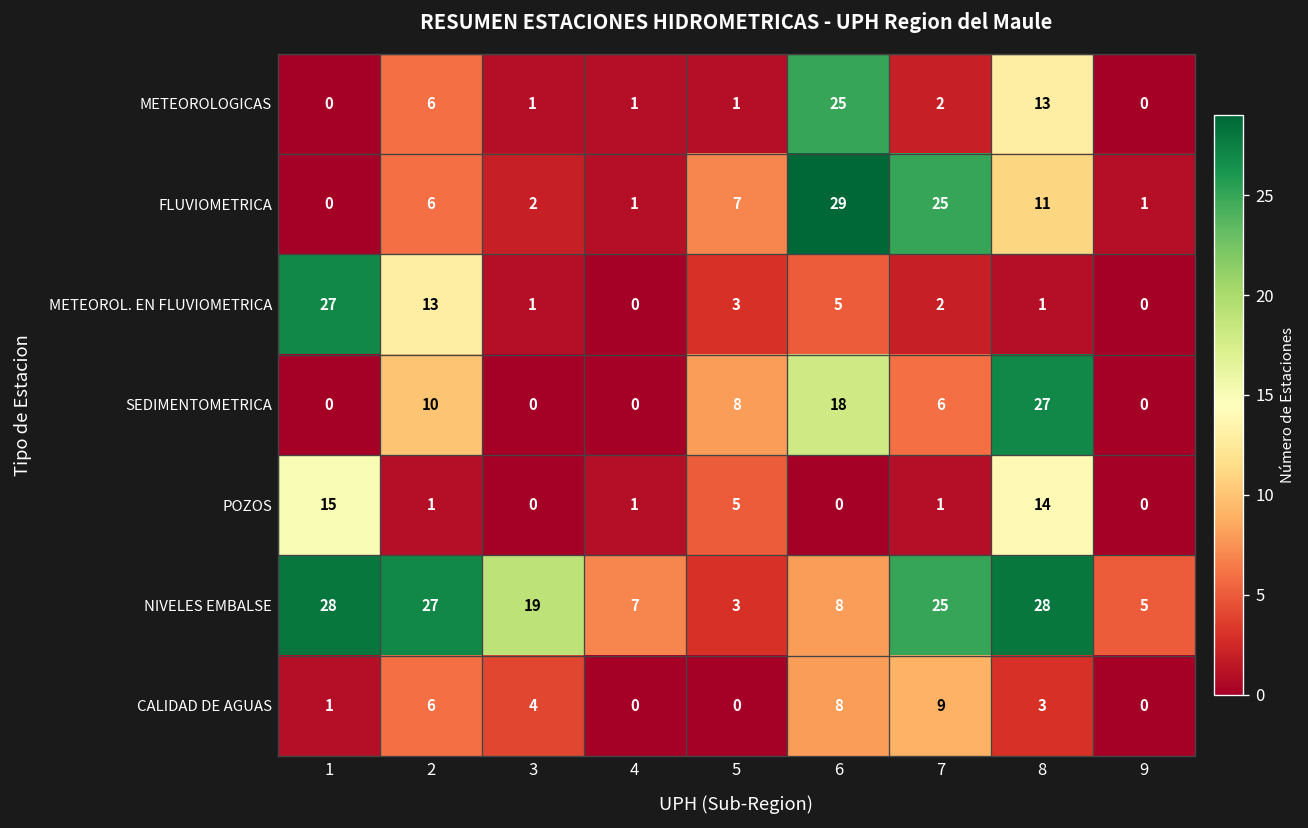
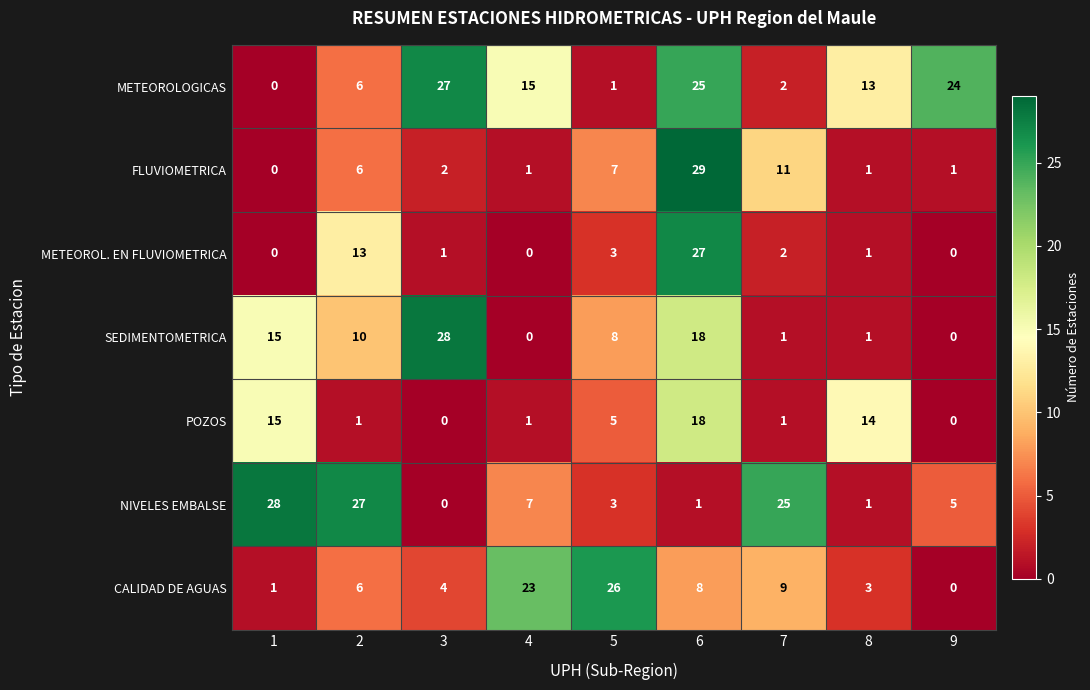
METEOROLOGICAS, 3: 1 -> 27
METEOROLOGICAS, 4: 1 -> 15
METEOROLOGICAS, 9: 0 -> 24
FLUVIOMETRICA, 7: 25 -> 11
FLUVIOMETRICA, 8: 11 -> 1
METEOROL. EN FLUVIOMETRICA, 1: 27 -> 0
METEOROL. EN FLUVIOMETRICA, 6: 5 -> 27
SEDIMENTOMETRICA, 1: 0 -> 15
SEDIMENTOMETRICA, 3: 0 -> 28
SEDIMENTOMETRICA, 7: 6 -> 1
SEDIMENTOMETRICA, 8: 27 -> 1
POZOS, 6: 0 -> 18
NIVELES EMBALSE, 3: 19 -> 0
NIVELES EMBALSE, 6: 8 -> 1
NIVELES EMBALSE, 8: 28 -> 1
CALIDAD DE AGUAS, 4: 0 -> 23
CALIDAD DE AGUAS, 5: 0 -> 26
